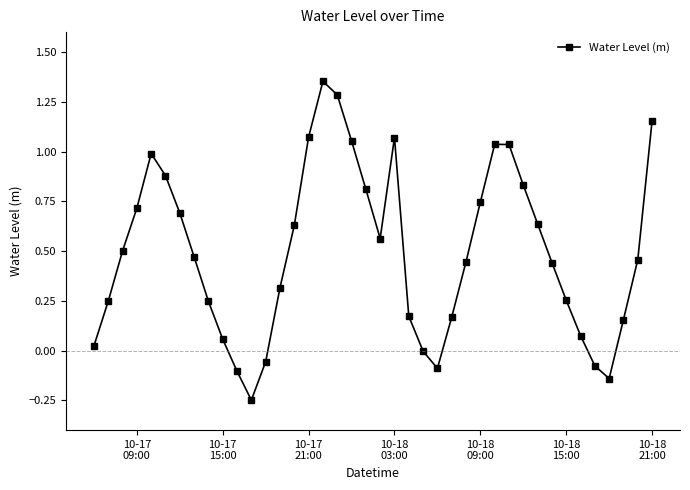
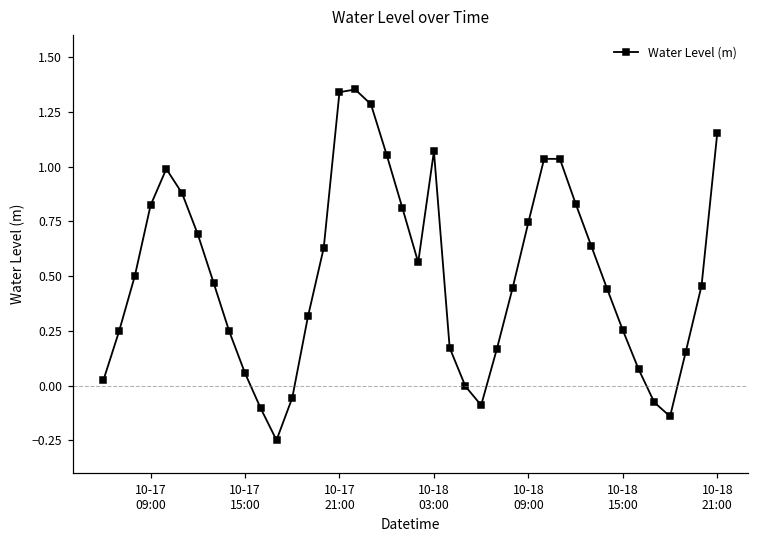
10-17 09:00: 0.72 -> 0.82
10-17 21:00: 1.07 -> 1.34
